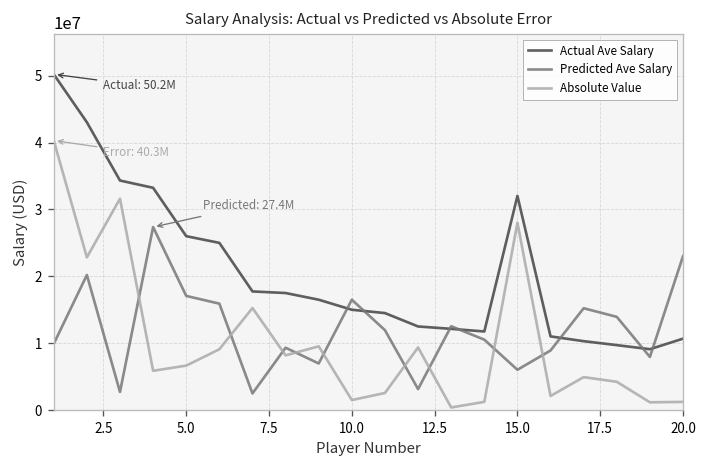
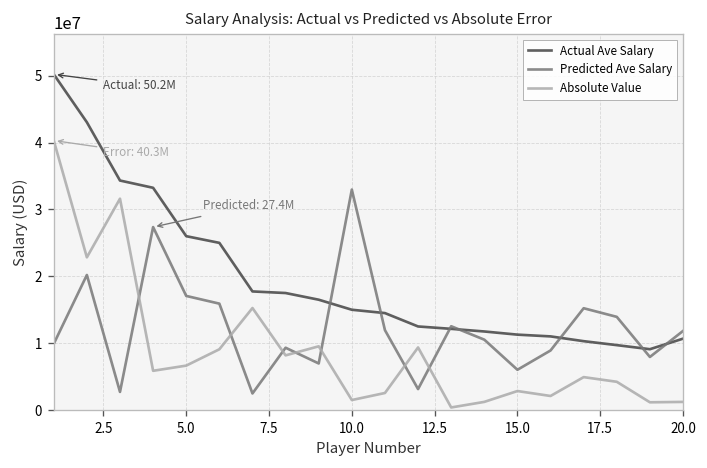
Predicted Ave Salary, 10.0: 16000000 -> 33000000
Actual Ave Salary, 15.0: 32000000 -> 11000000
Absolute Value, 15.0: 28000000 -> 3000000
Predicted Ave Salary, 20.0: 23000000 -> 12000000
